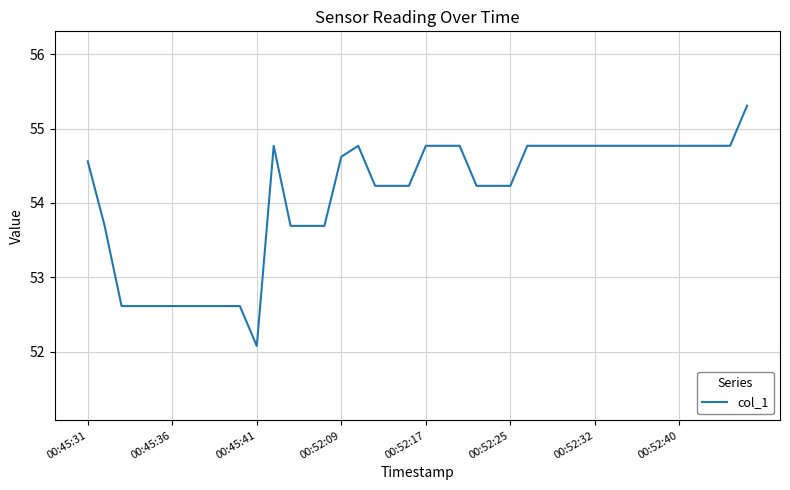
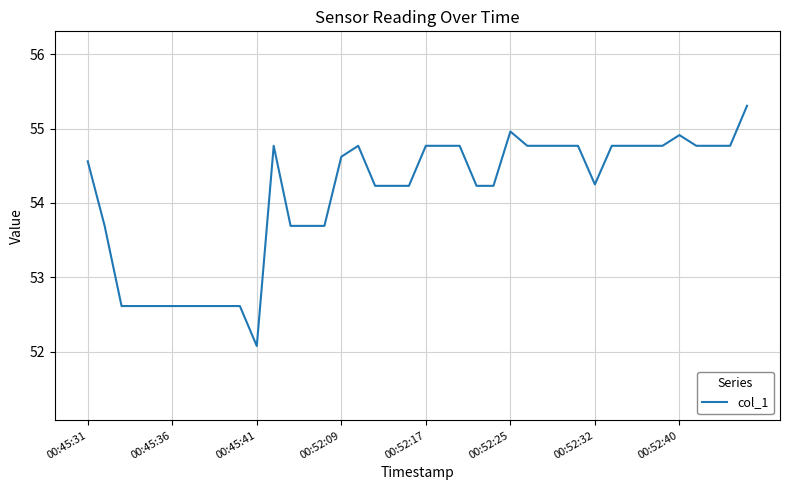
00:52:25: 54.2 -> 55.0
00:52:32: 54.8 -> 54.2
00:52:40: 54.8 -> 54.9
